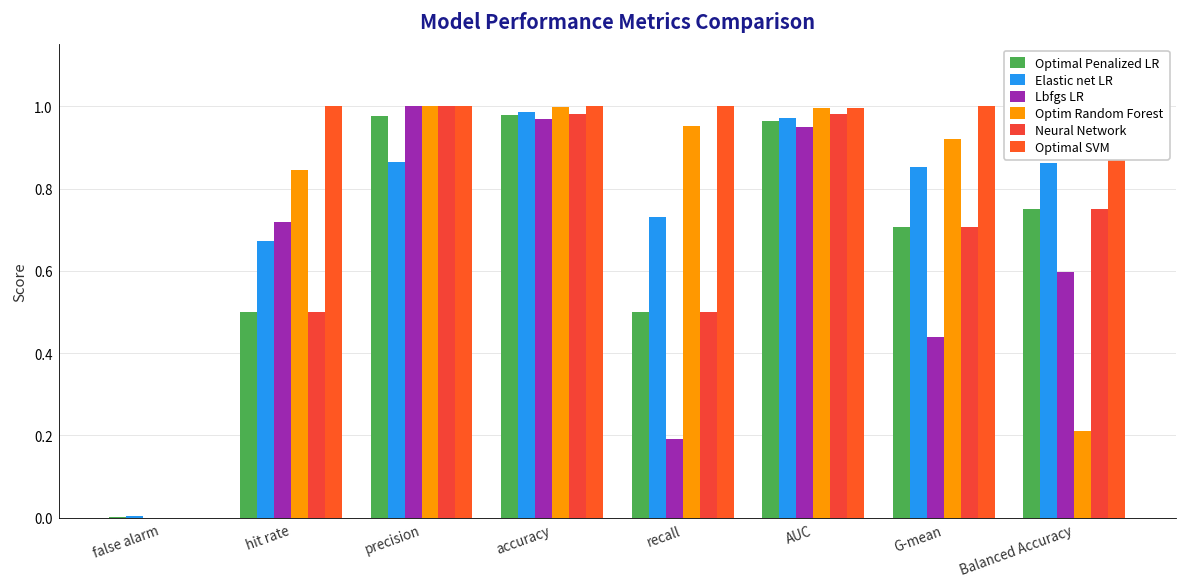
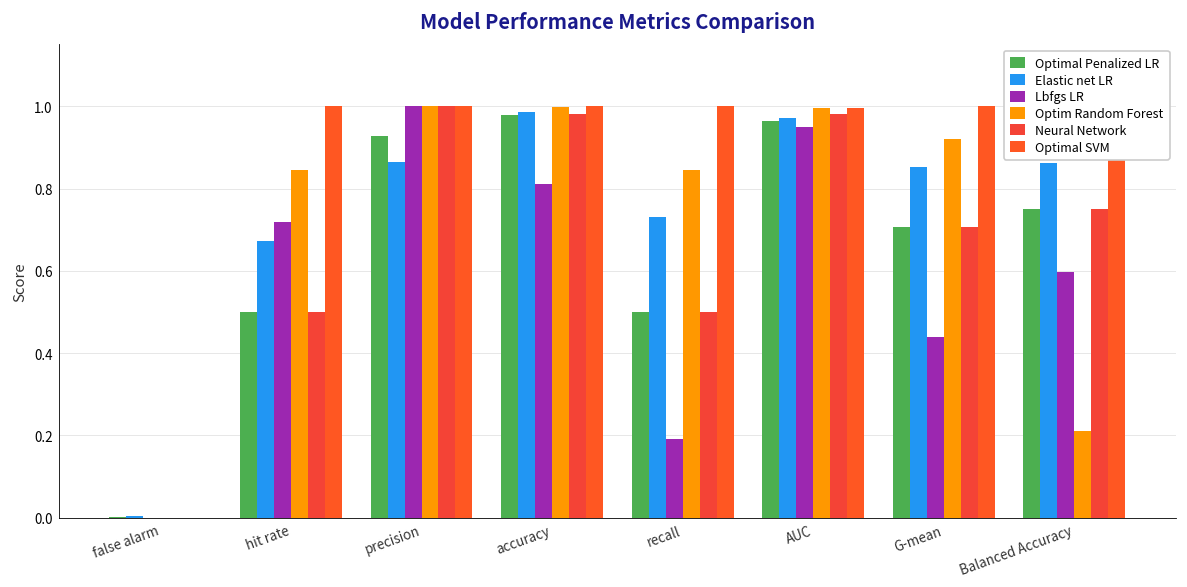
Optimal Penalized LR, precision: 0.98 -> 0.93
Lbfgs LR, accuracy: 0.97 -> 0.81
Optim Random Forest, recall: 0.95 -> 0.85
